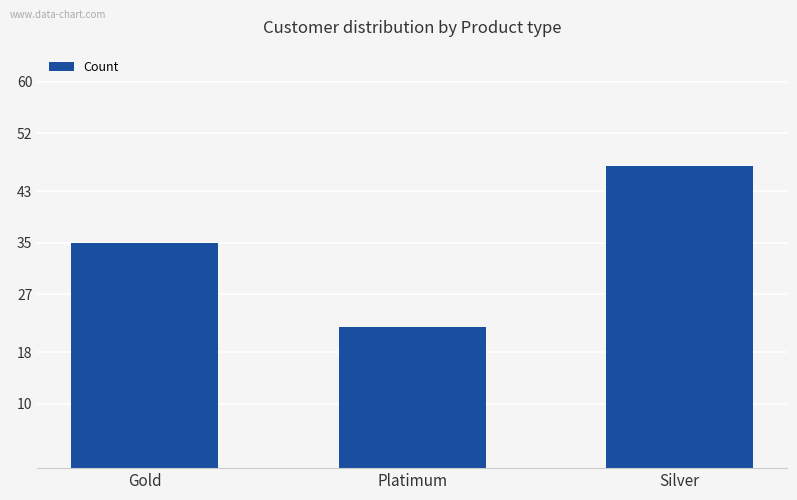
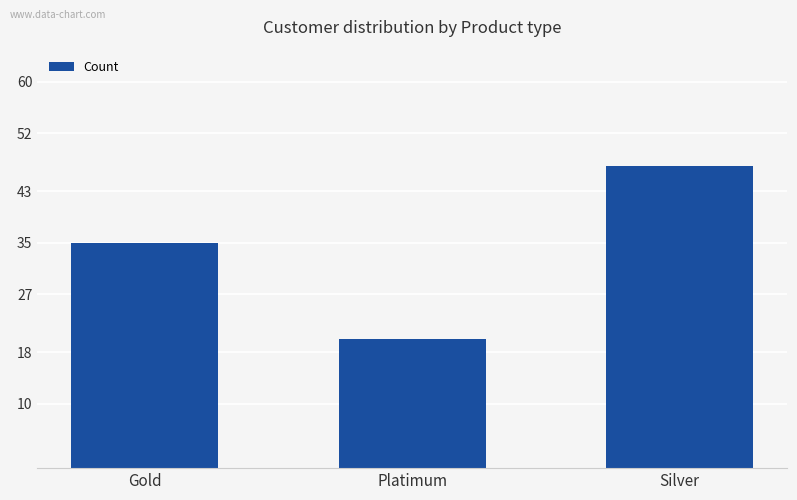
Platimum: 22 -> 20
